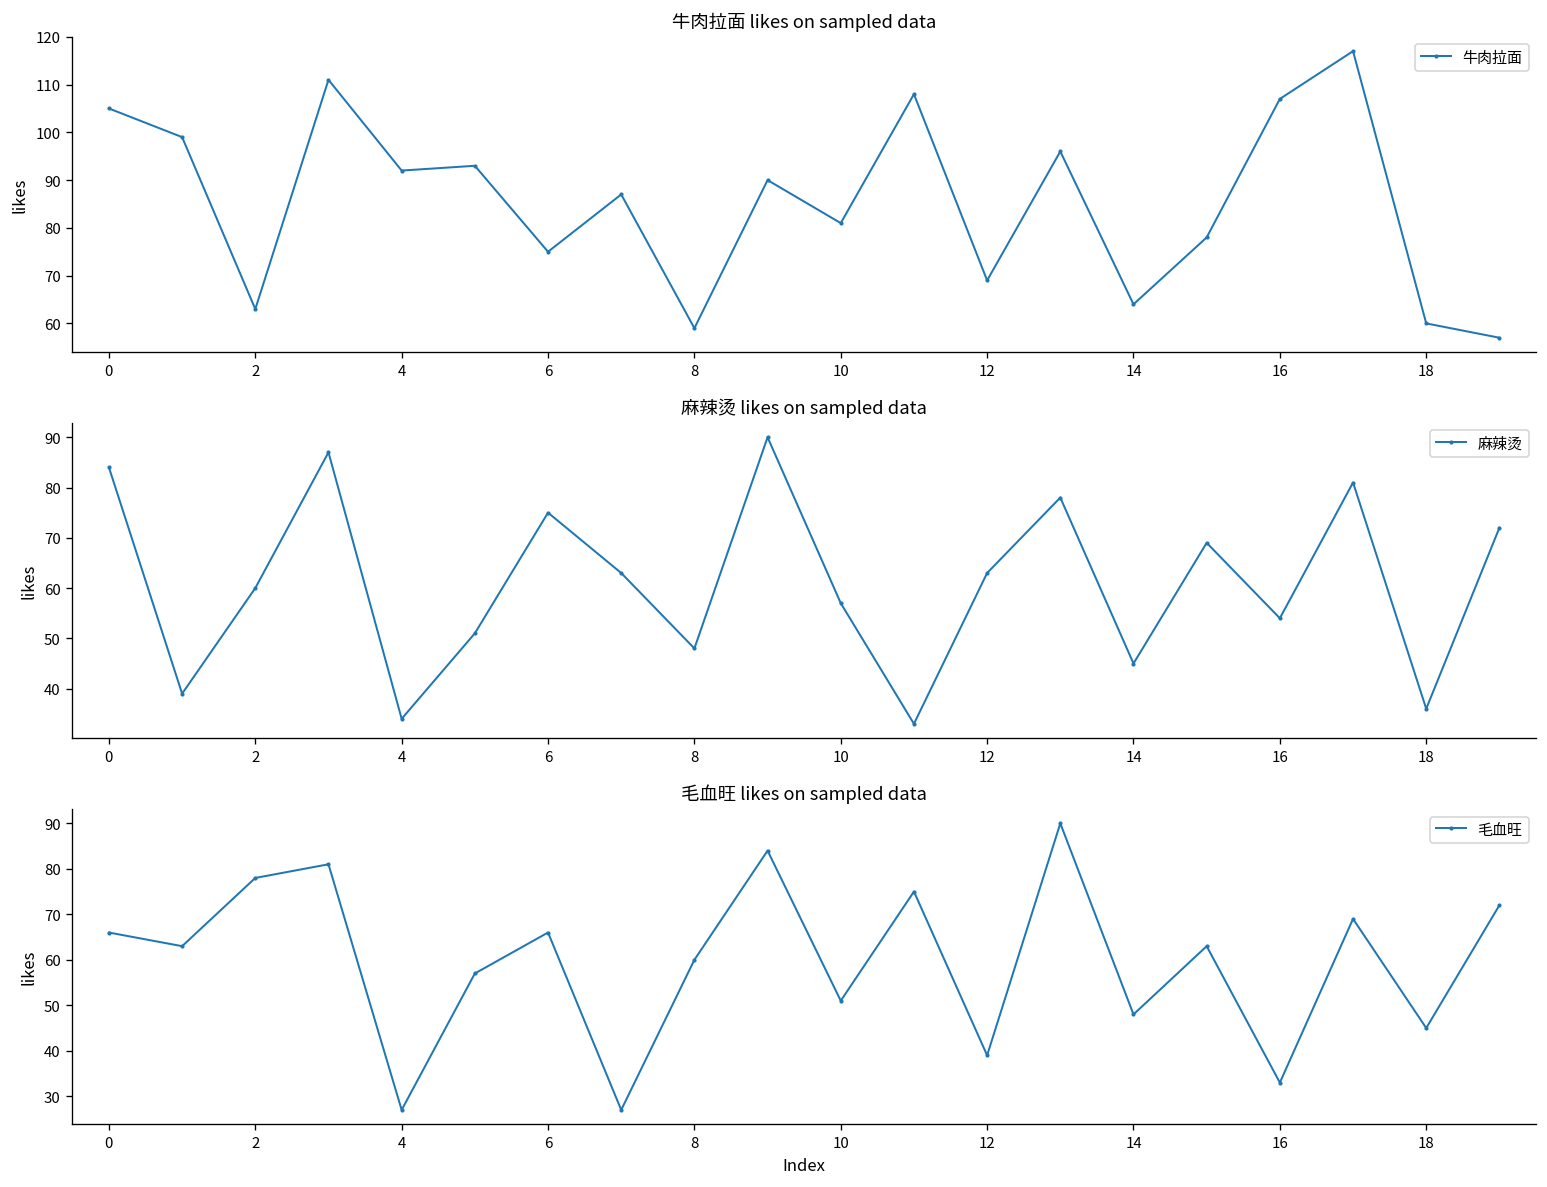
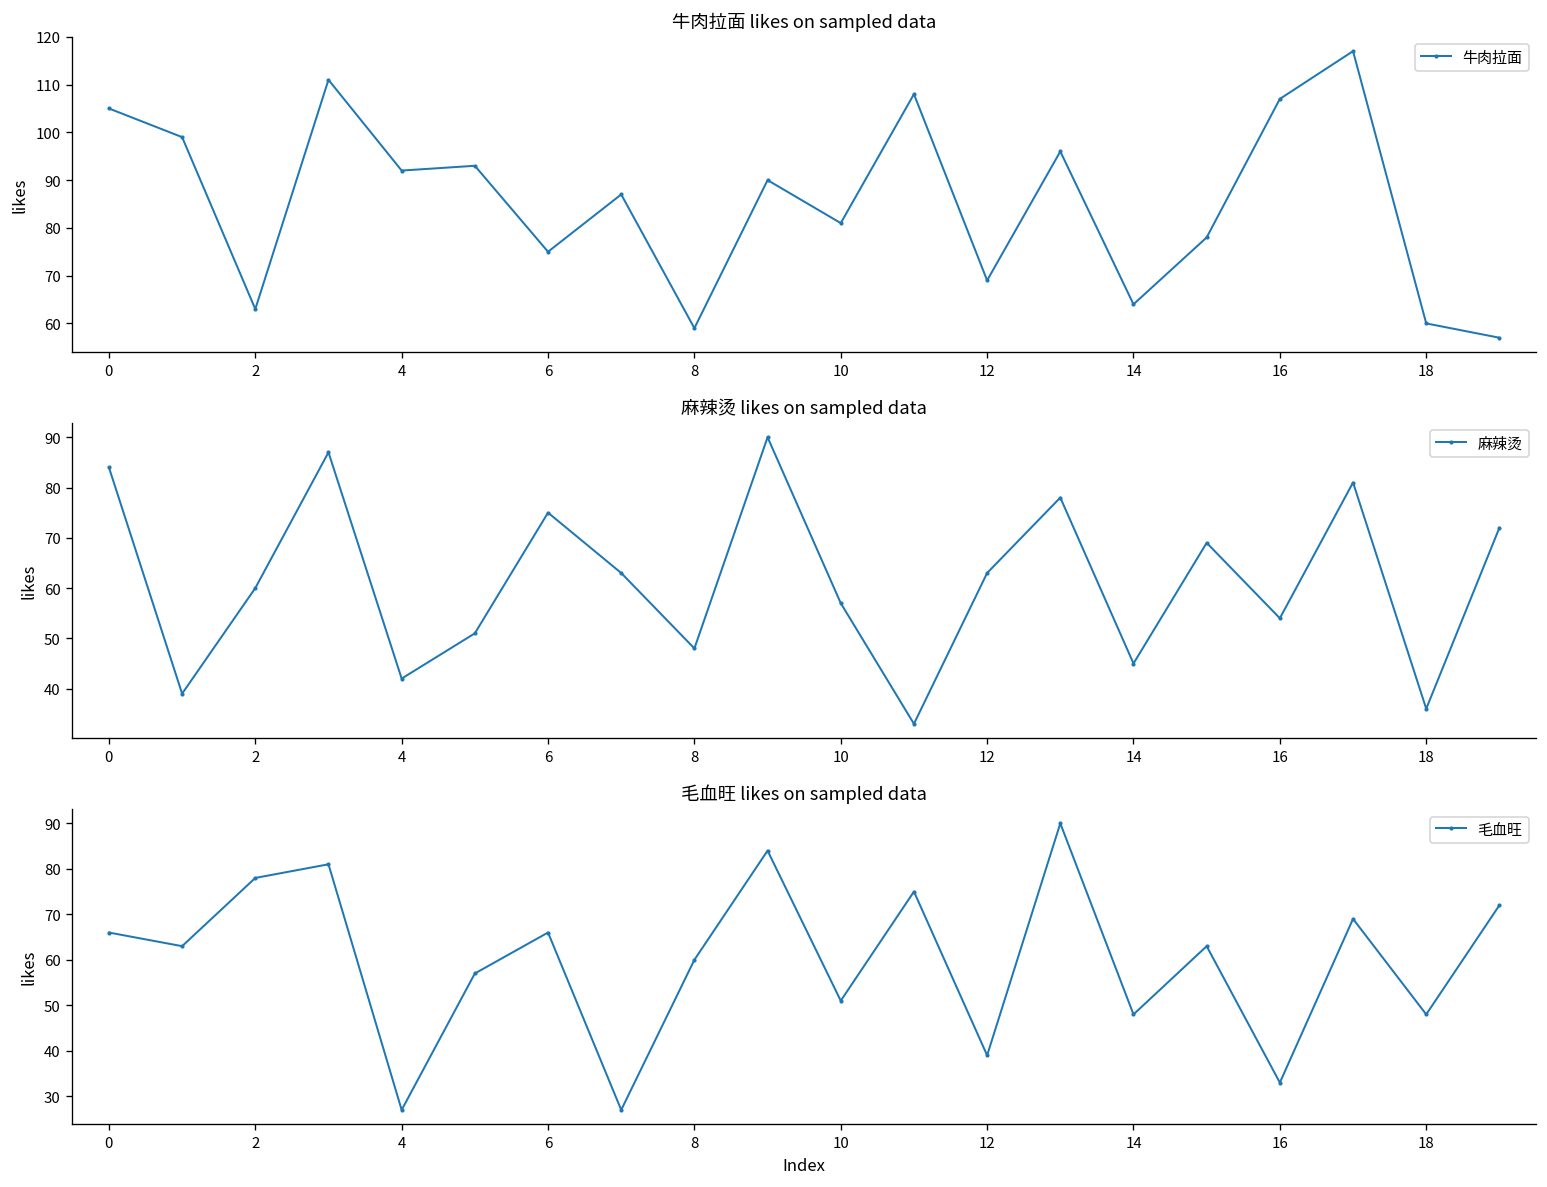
麻辣烫 likes on sampled data, 4: 34 -> 42
毛血旺 likes on sampled data, 18: 45 -> 48
